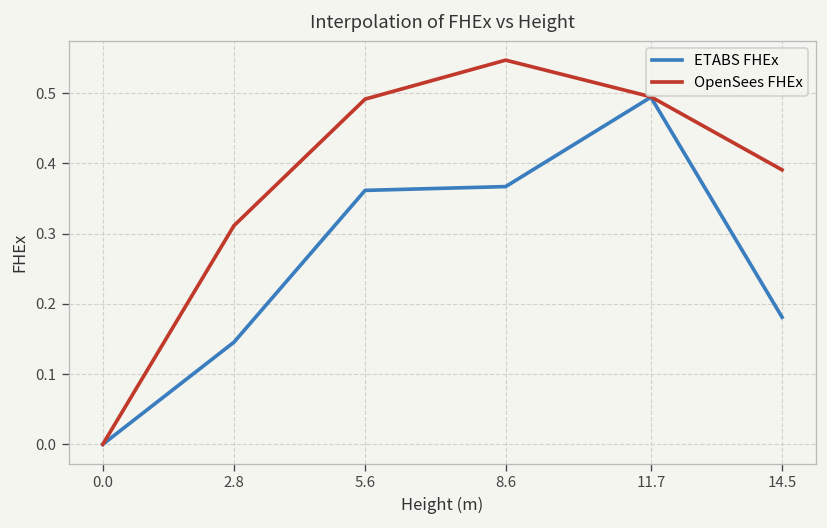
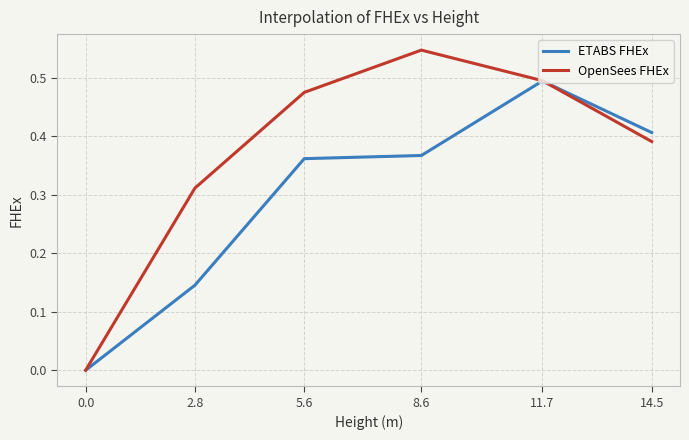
OpenSees FHEx, 5.6: 0.49 -> 0.47
ETABS FHEx, 14.5: 0.18 -> 0.41
